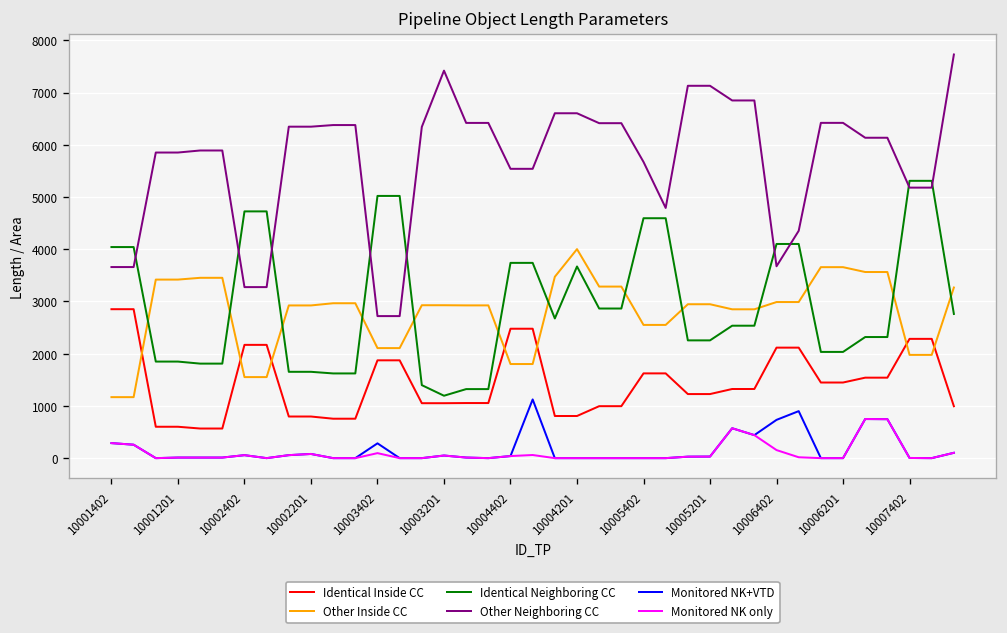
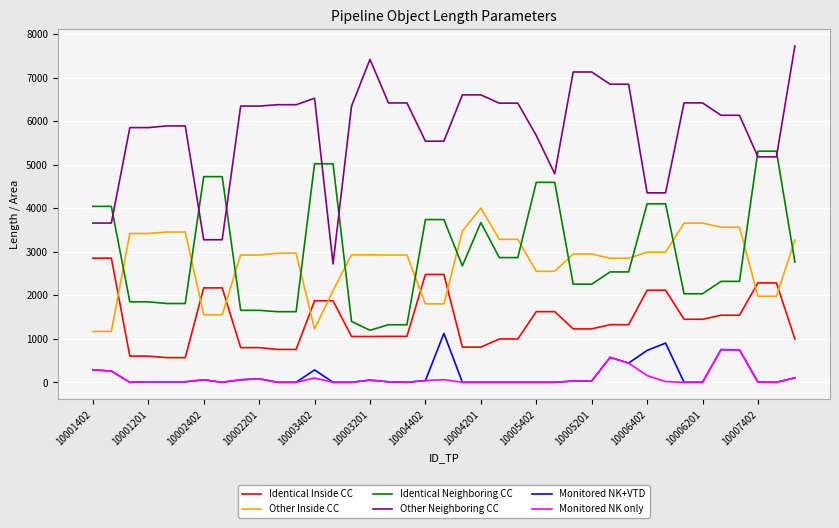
Other Inside CC, 10003402: 2100 -> 1200
Other Neighboring CC, 10003402: 2700 -> 6500
Other Neighboring CC, 10006402: 3700 -> 4400
